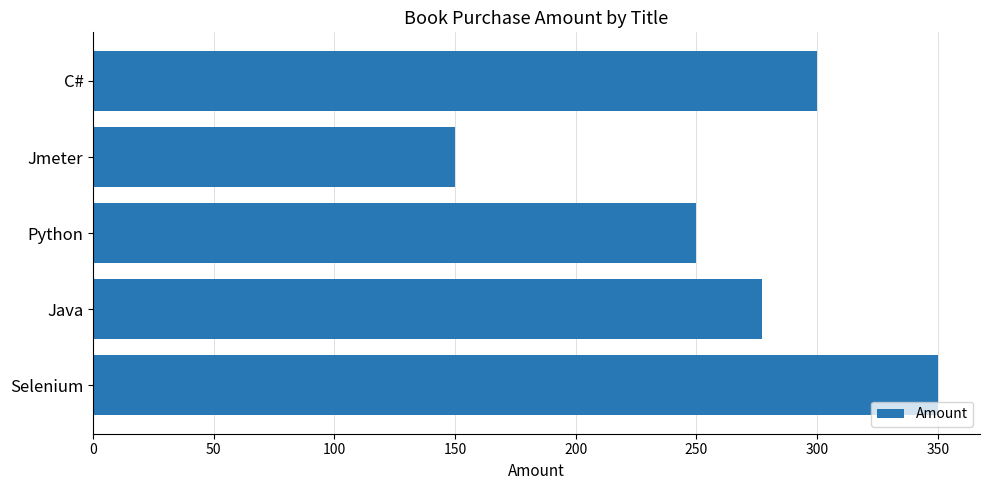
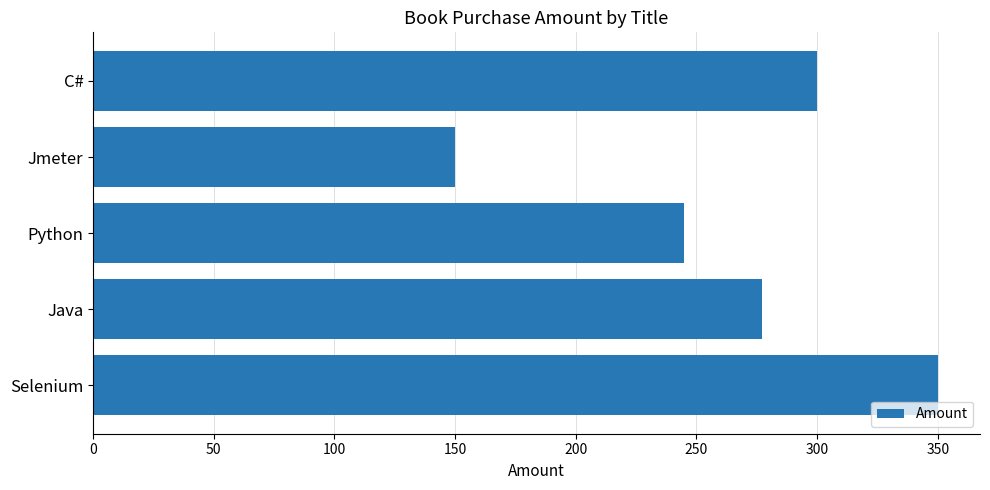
Python: 250 -> 245
